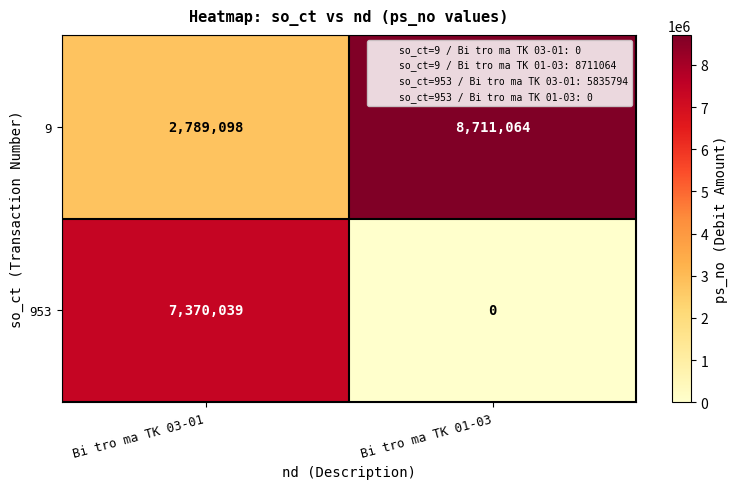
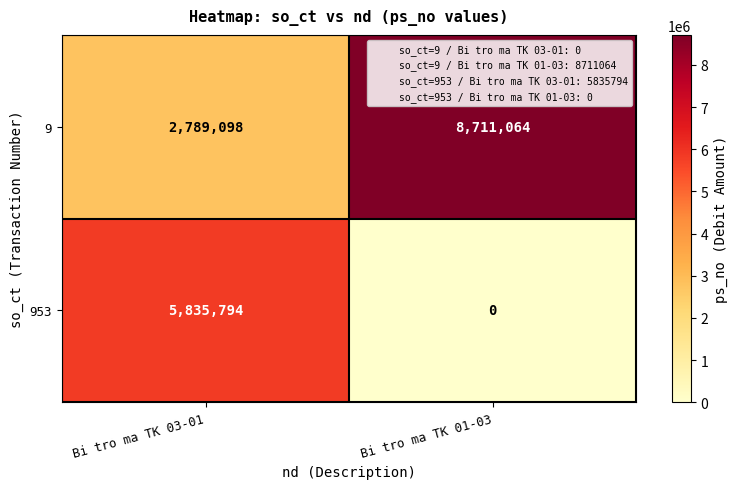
953, Bi tro ma TK 03-01: 7,370,039 -> 5,835,794
